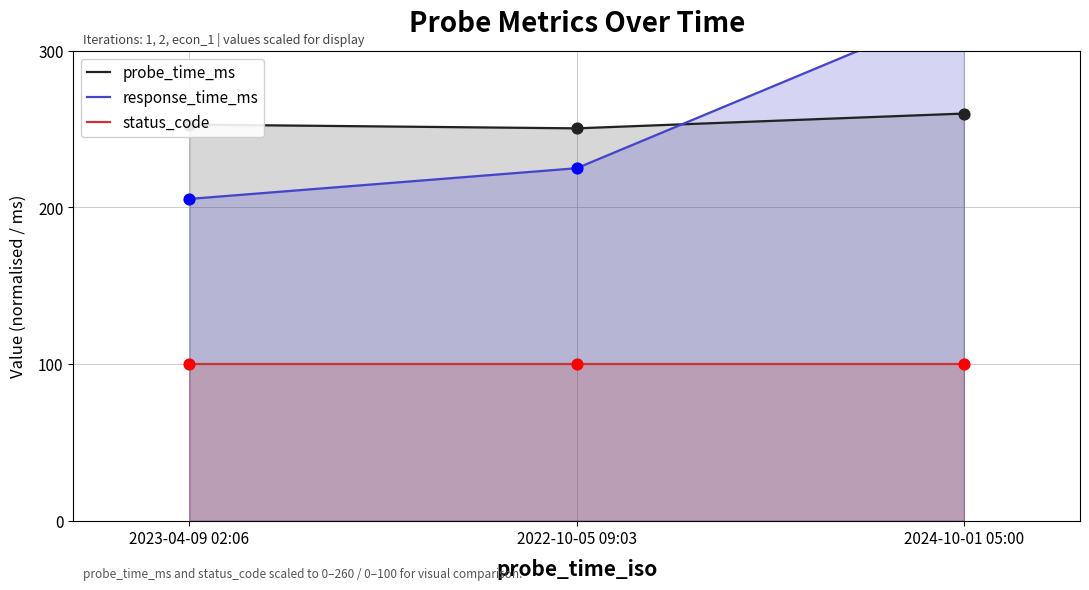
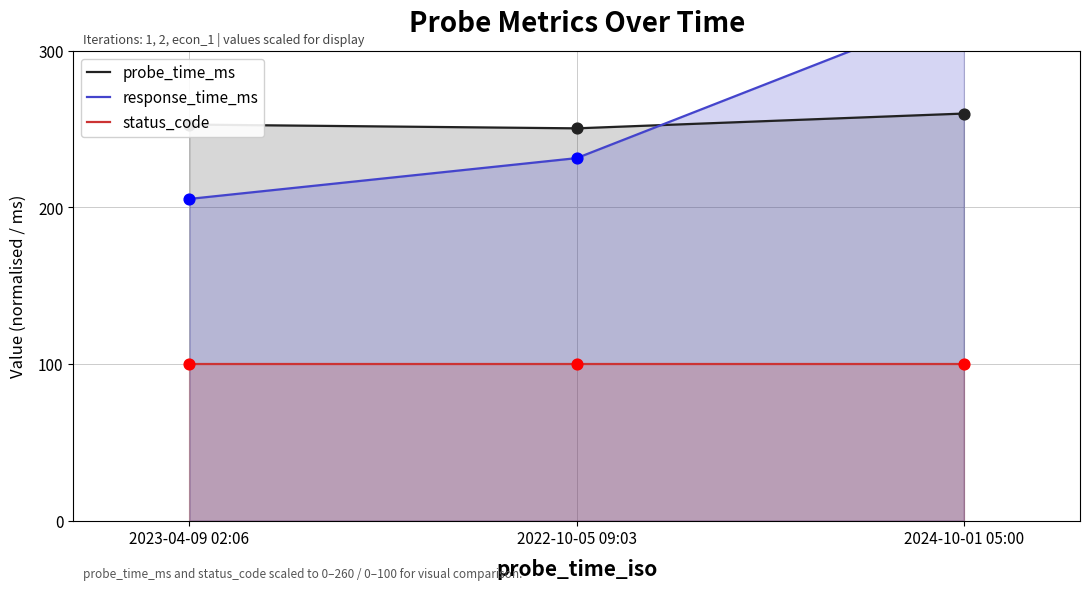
response_time_ms, 2022-10-05 09:03: 225 -> 232
